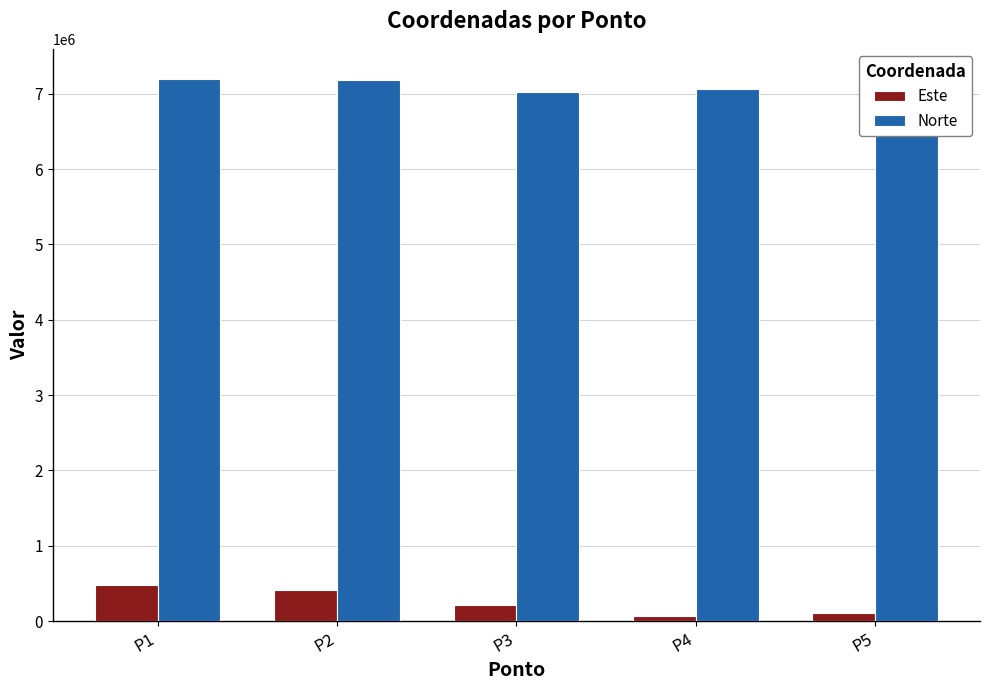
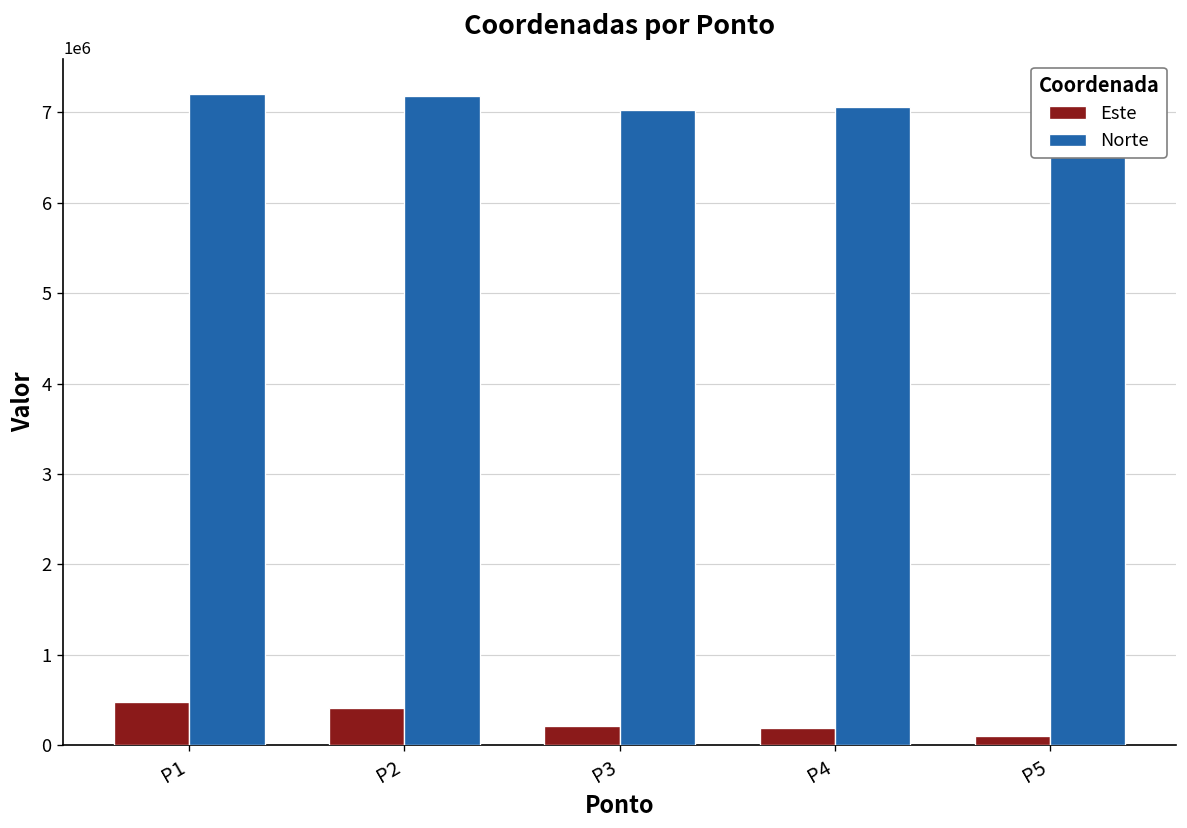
Este, P4: 100000 -> 200000
